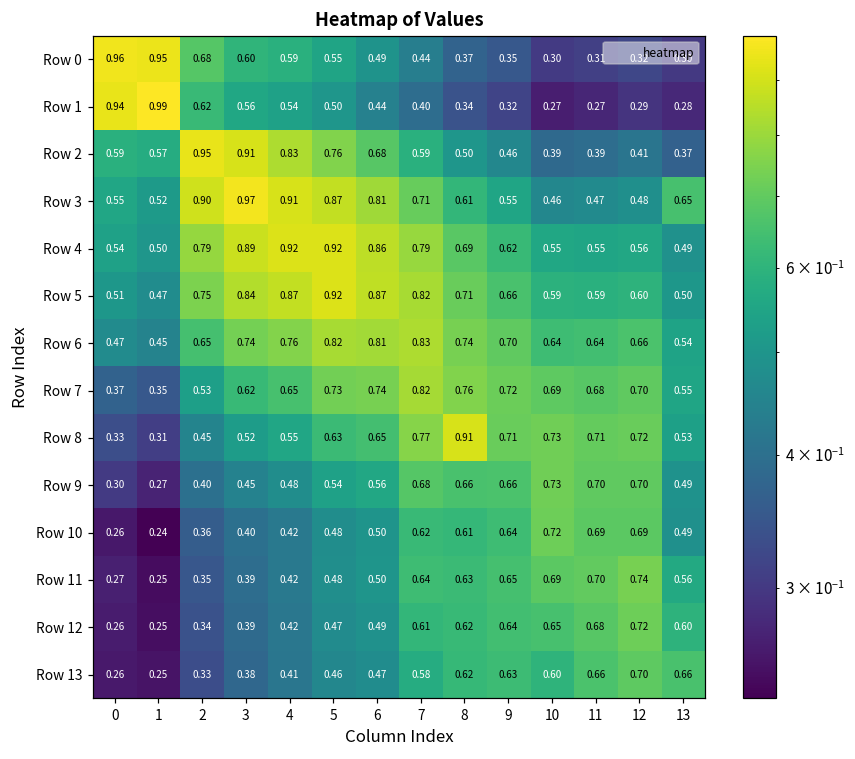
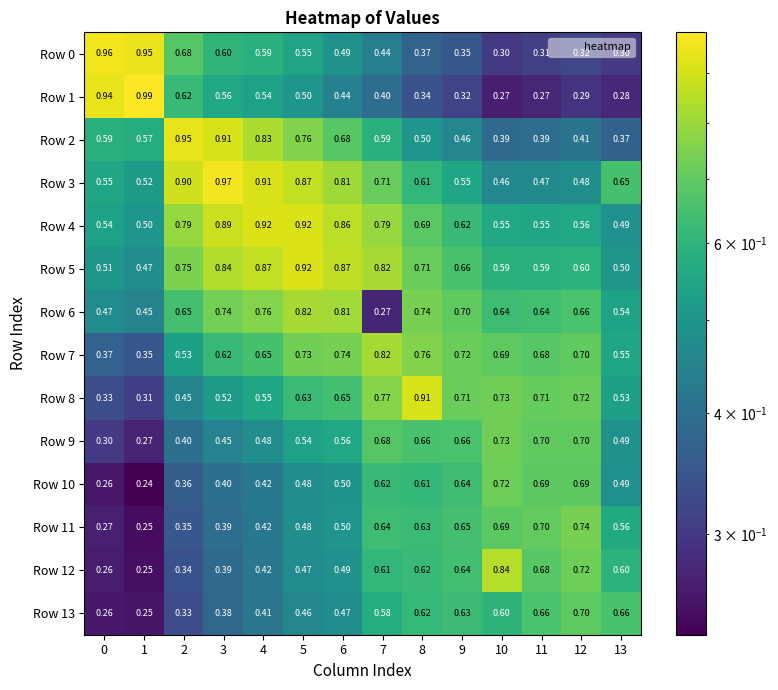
Row 6, 7: 0.83 -> 0.27
Row 12, 10: 0.65 -> 0.84
